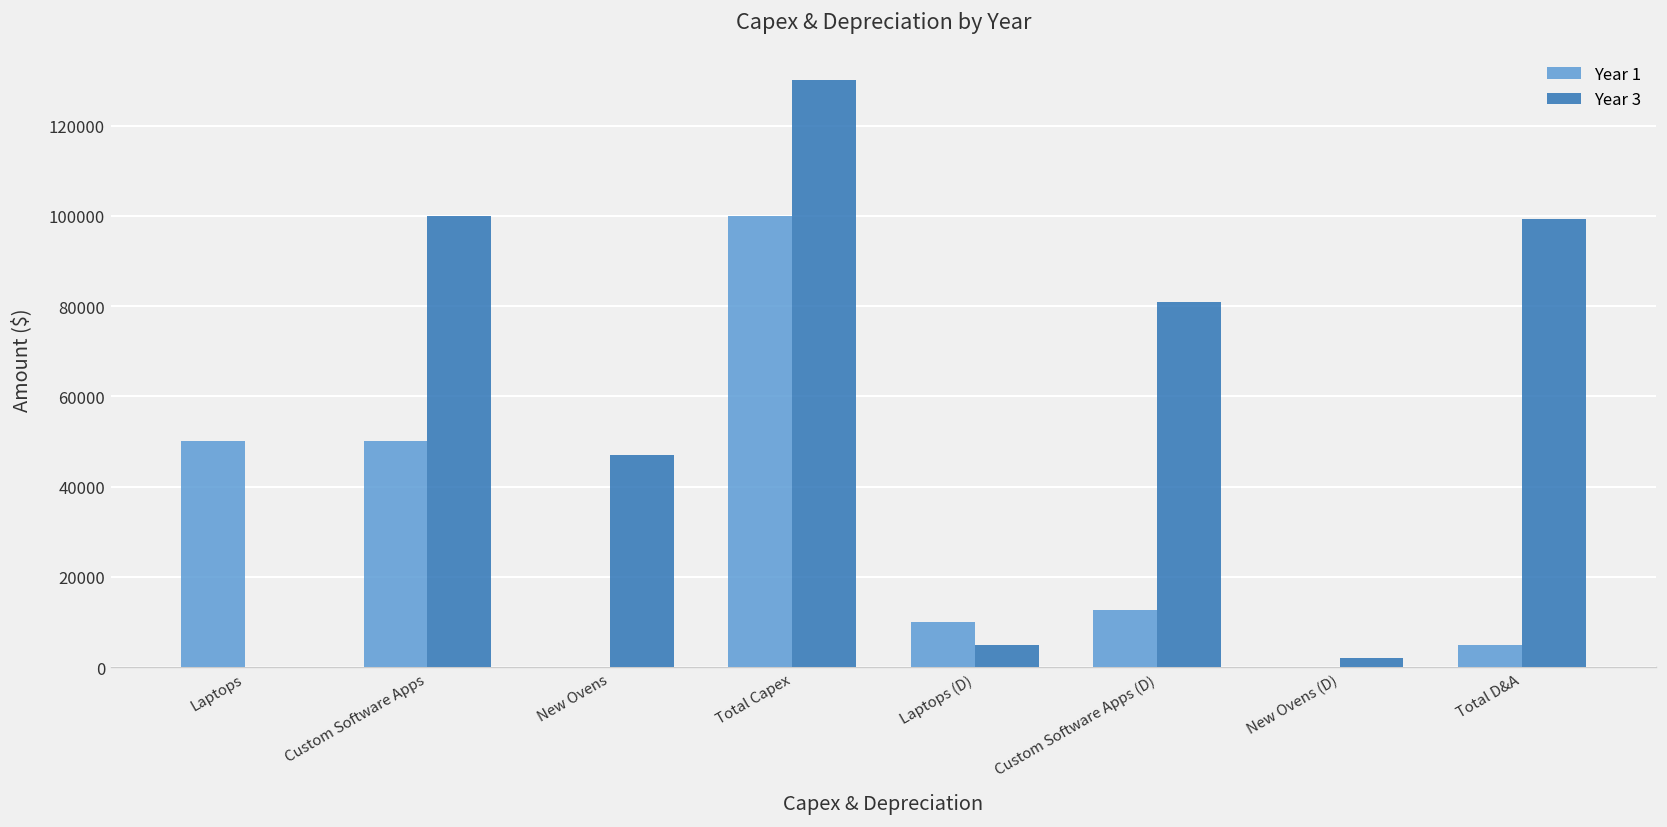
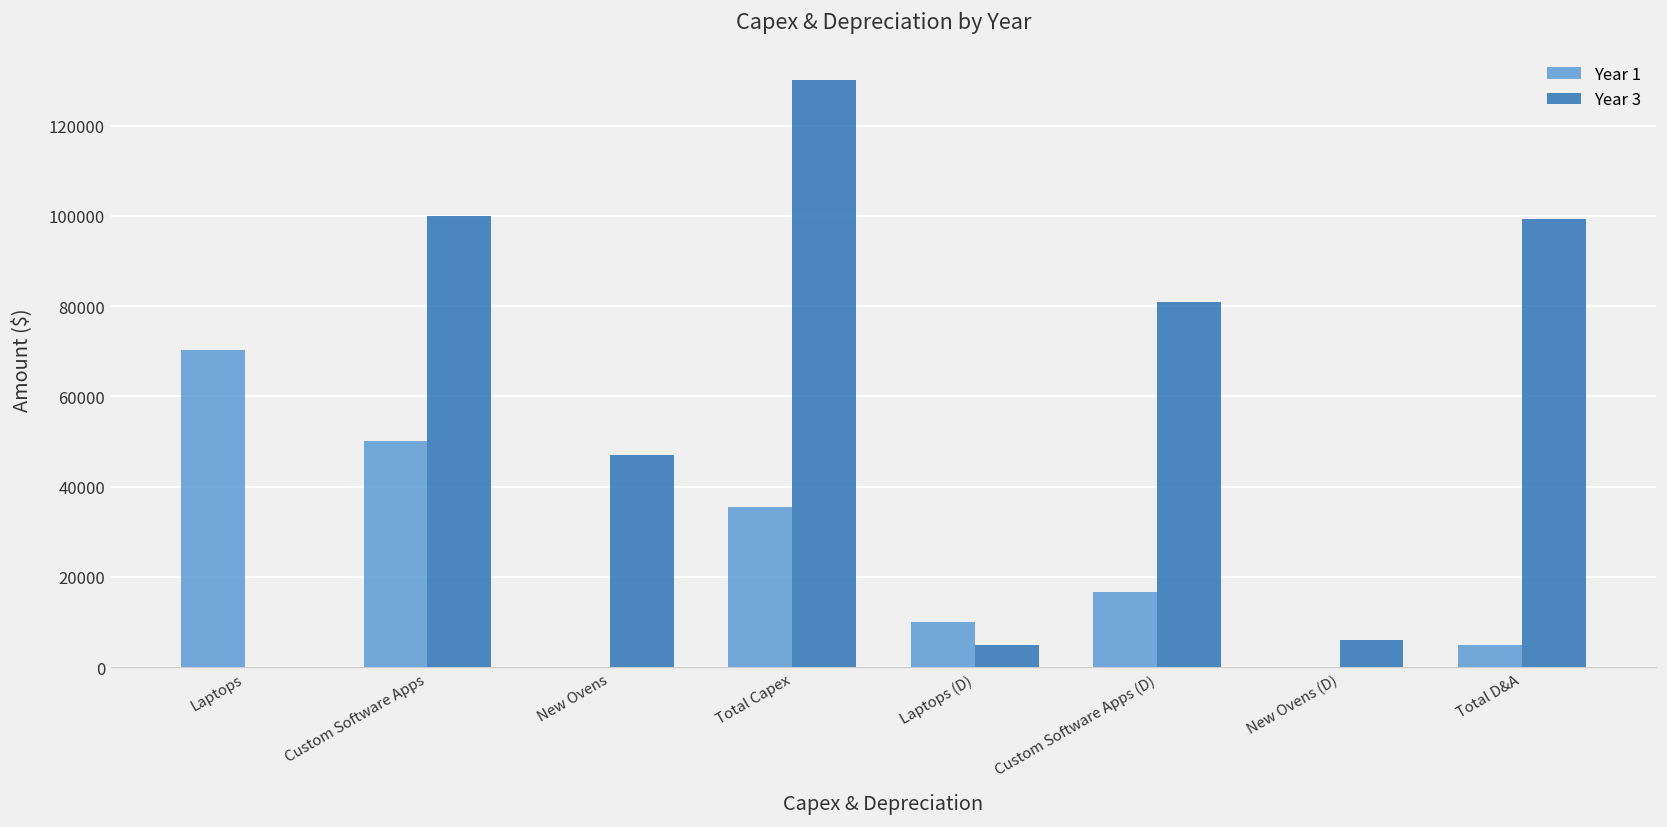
Year 1, Laptops: 50000 -> 70000
Year 1, Total Capex: 100000 -> 35000
Year 1, Custom Software Apps (D): 13000 -> 17000
Year 3, New Ovens (D): 2000 -> 6000
